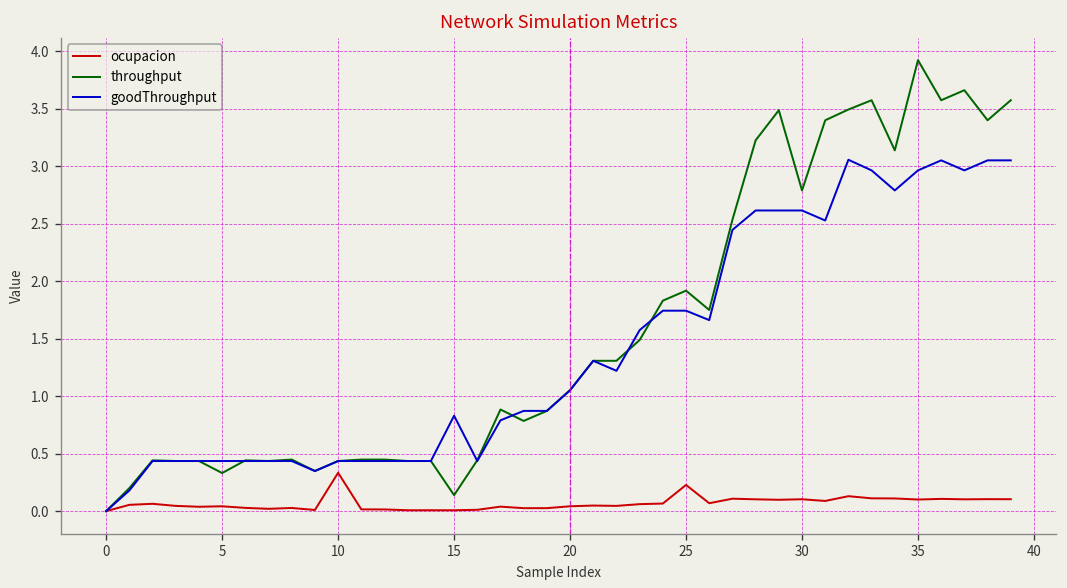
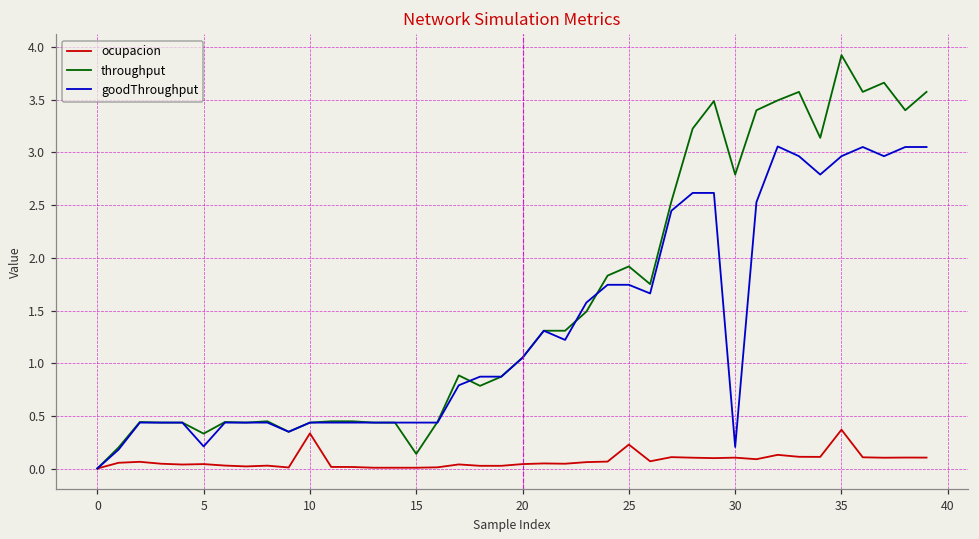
goodThroughput, 5: 0.4 -> 0.2
goodThroughput, 15: 0.8 -> 0.4
goodThroughput, 30: 2.6 -> 0.2
ocupacion, 35: 0.1 -> 0.4
